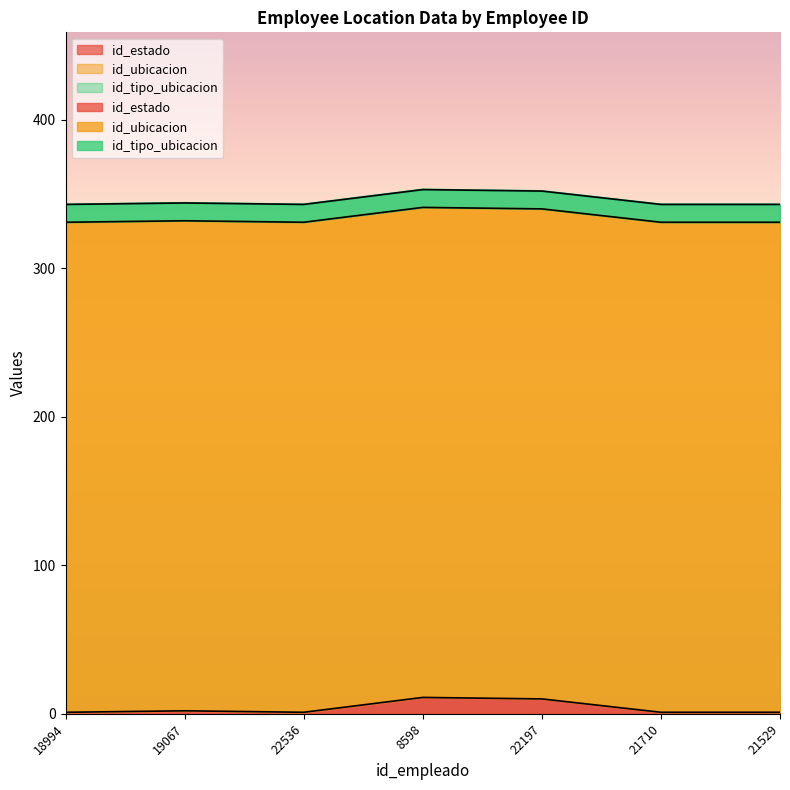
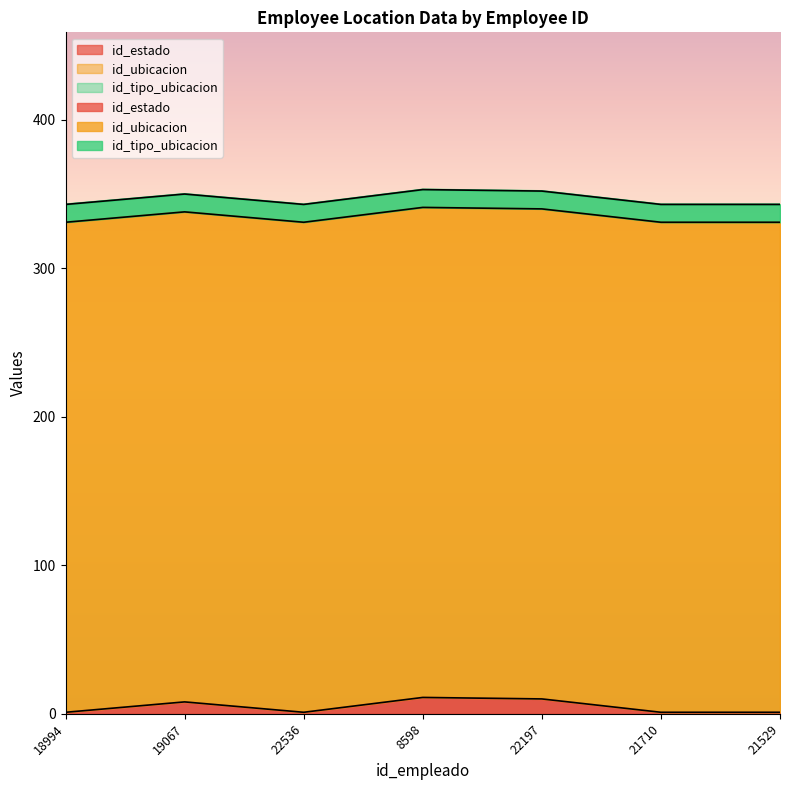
id_estado, 19067: 2 -> 8
